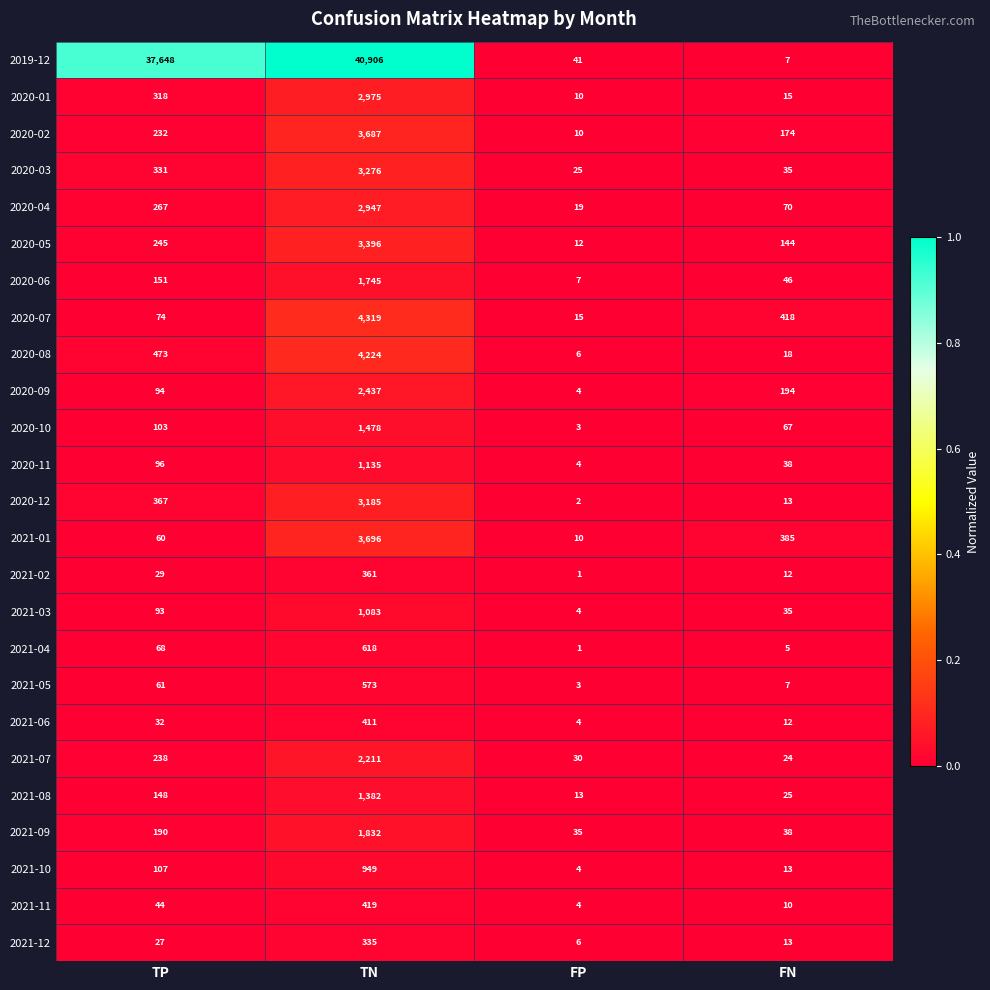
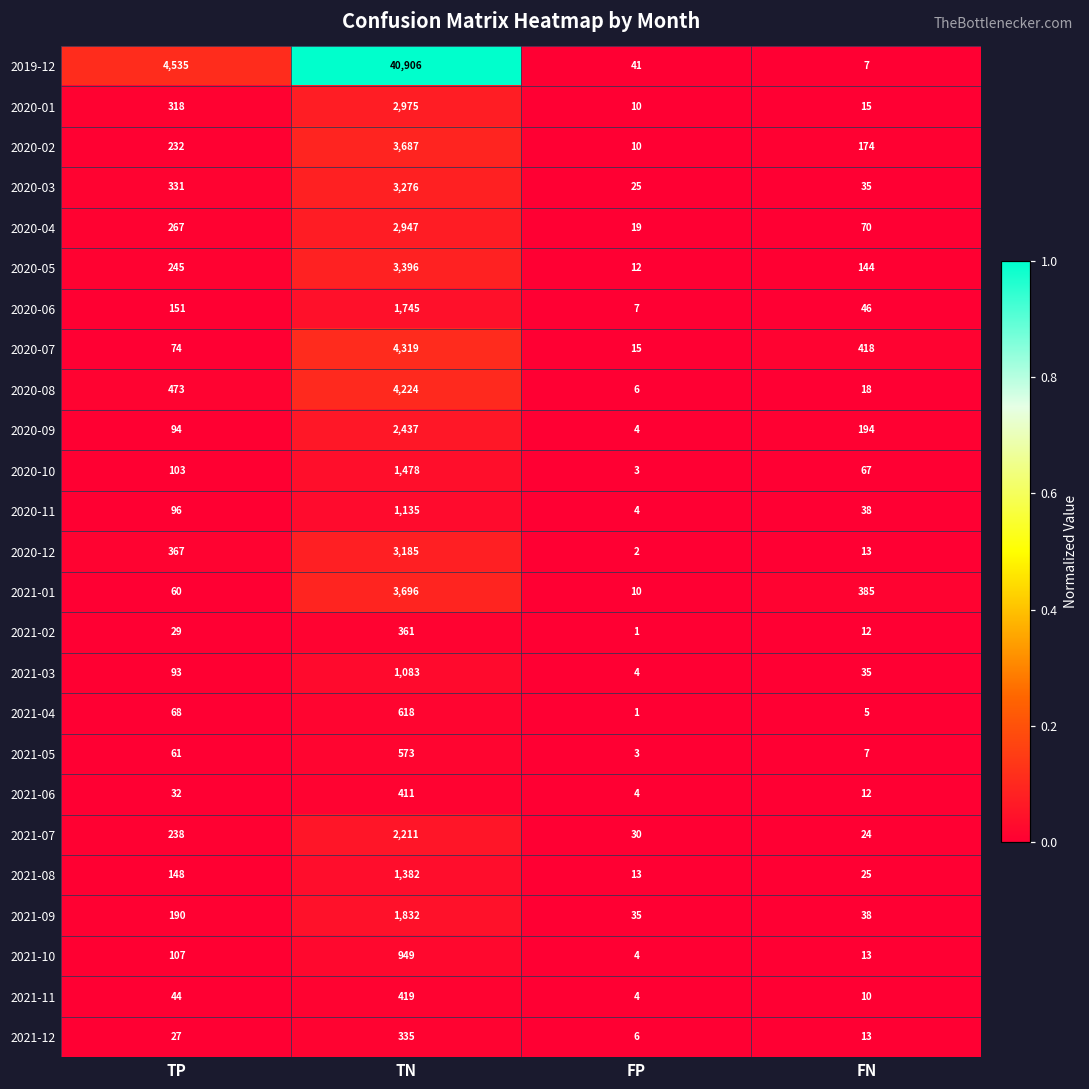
2019-12, TP: 37,648 -> 4,535
